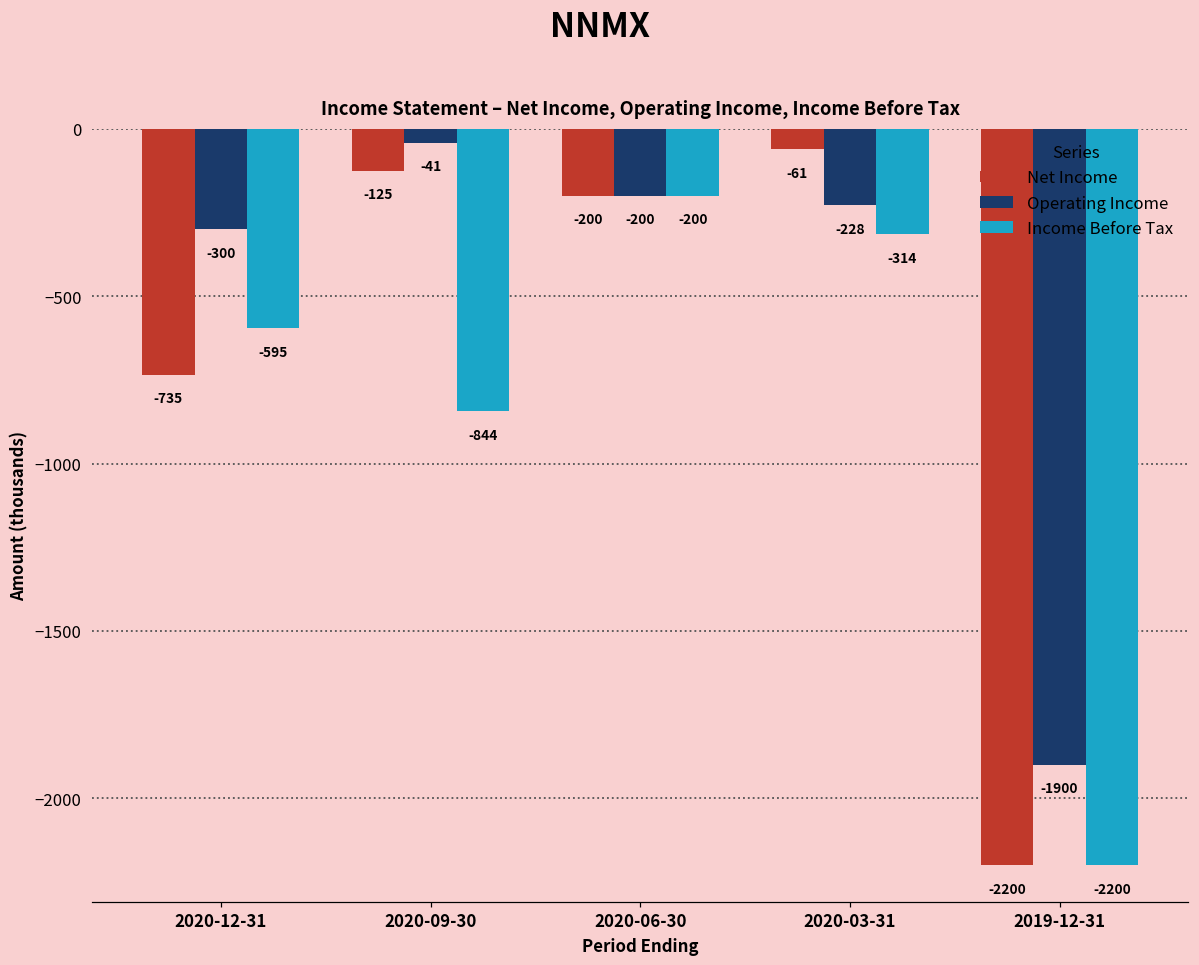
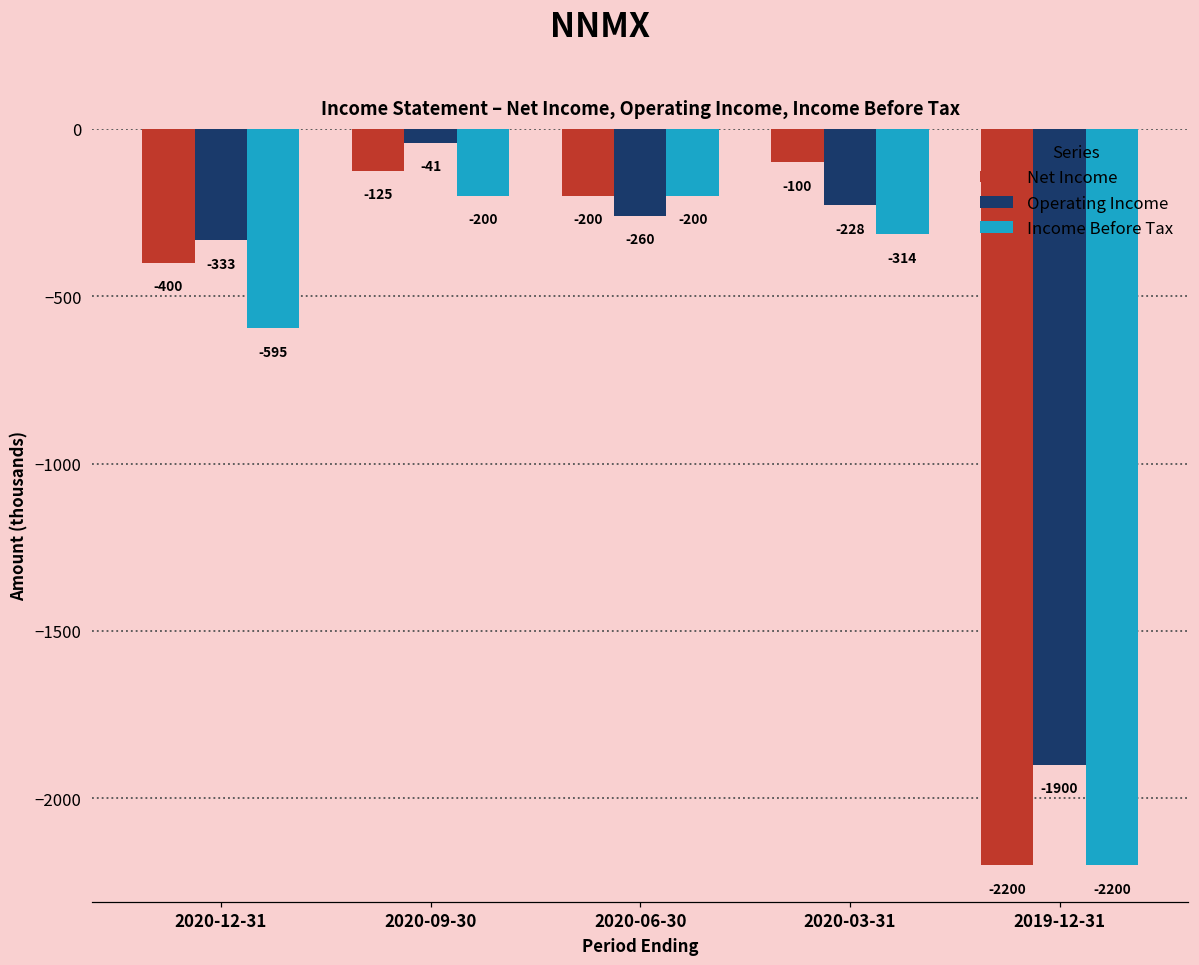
Net Income, 2020-12-31: -735 -> -400
Operating Income, 2020-12-31: -300 -> -333
Income Before Tax, 2020-09-30: -844 -> -200
Operating Income, 2020-06-30: -200 -> -260
Net Income, 2020-03-31: -61 -> -100
